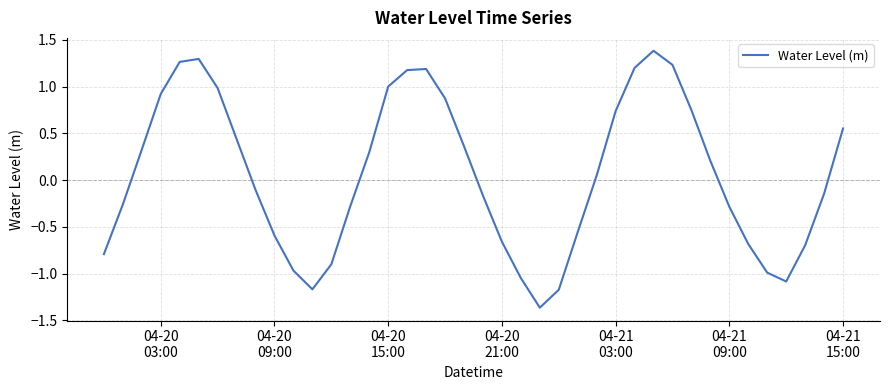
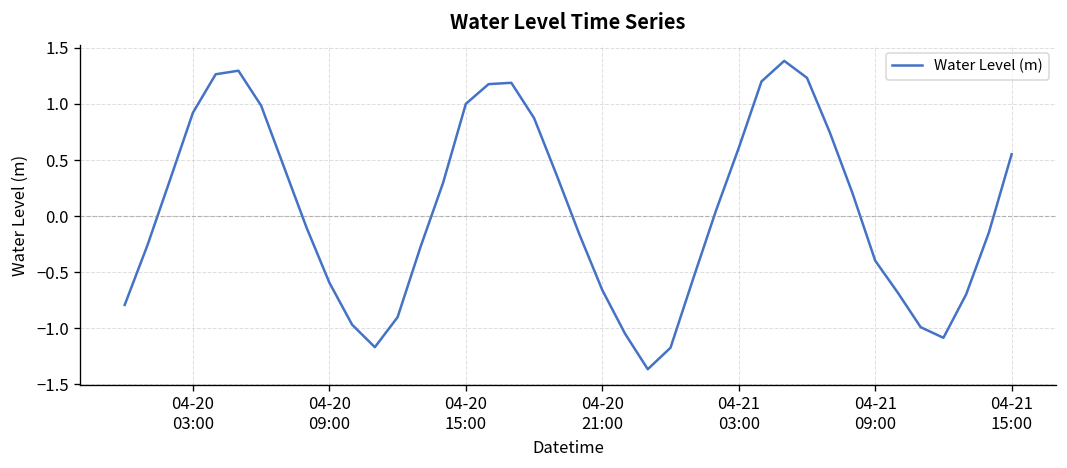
04-21 03:00: 0.7 -> 0.6
04-21 09:00: -0.3 -> -0.4
